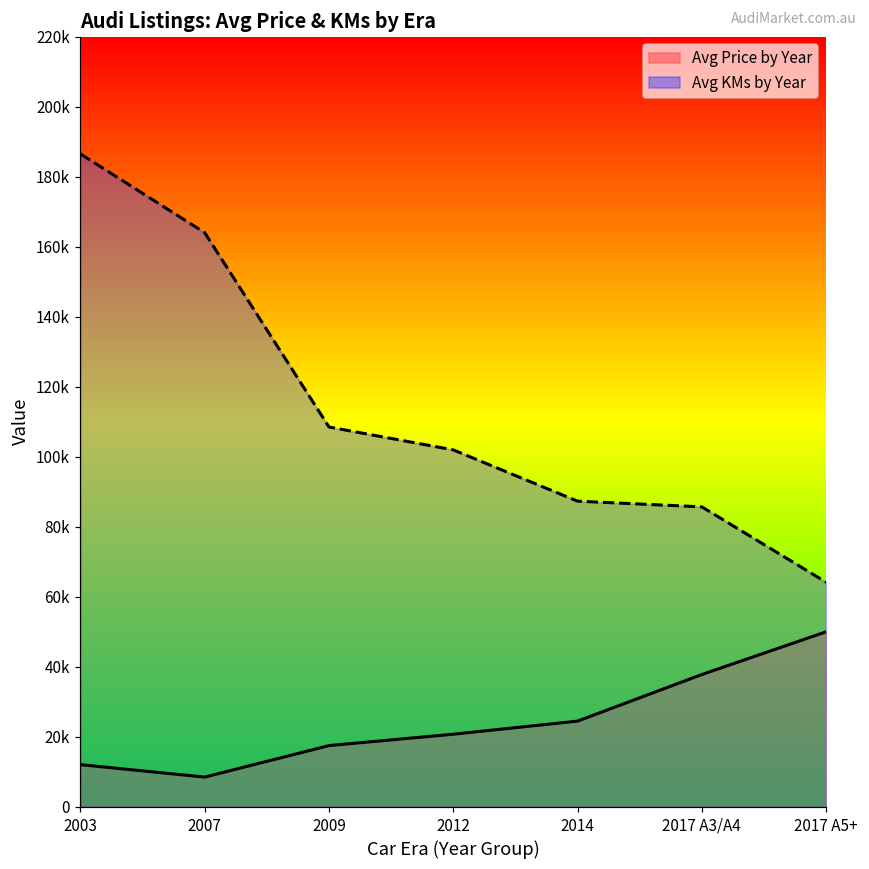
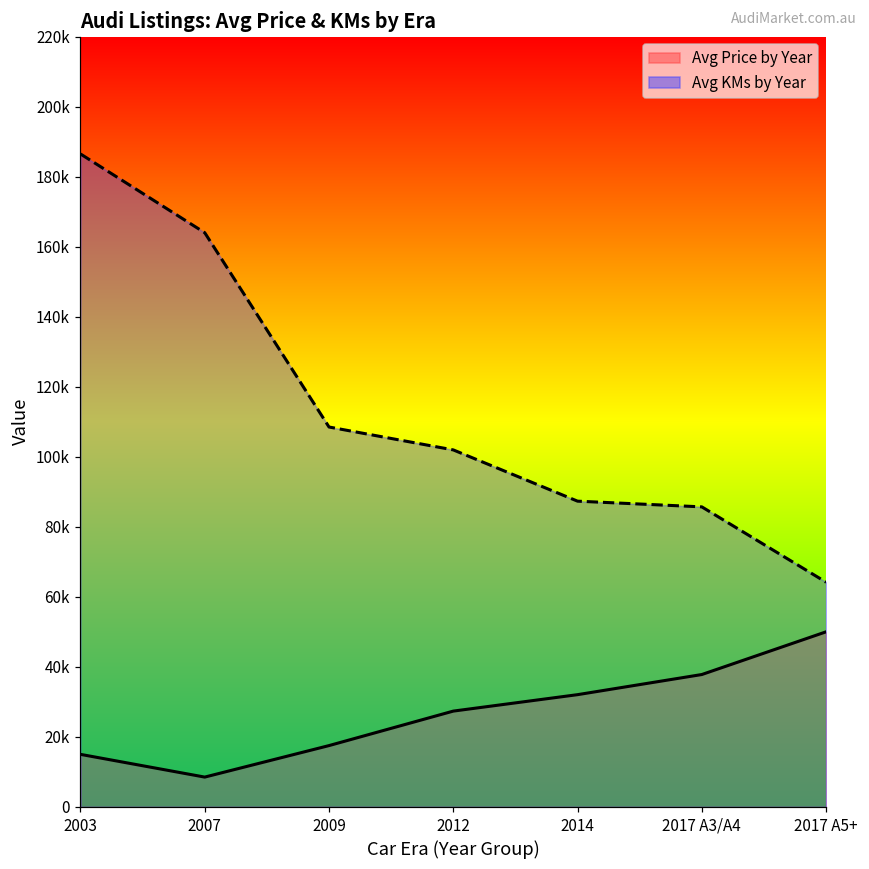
Avg Price by Year, 2003: 12000 -> 15000
Avg Price by Year, 2012: 21000 -> 27000
Avg Price by Year, 2014: 24000 -> 32000
